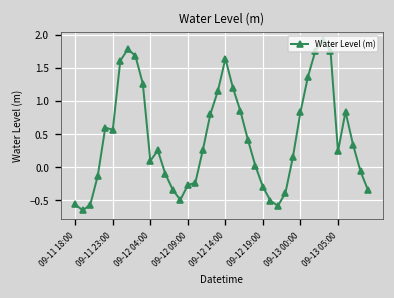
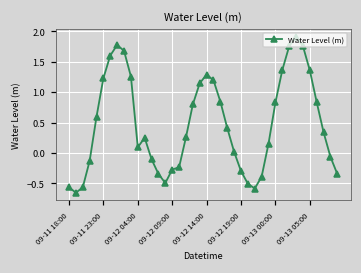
09-11 23:00: 0.6 -> 1.2
09-12 14:00: 1.6 -> 1.3
09-13 05:00: 0.2 -> 1.4
